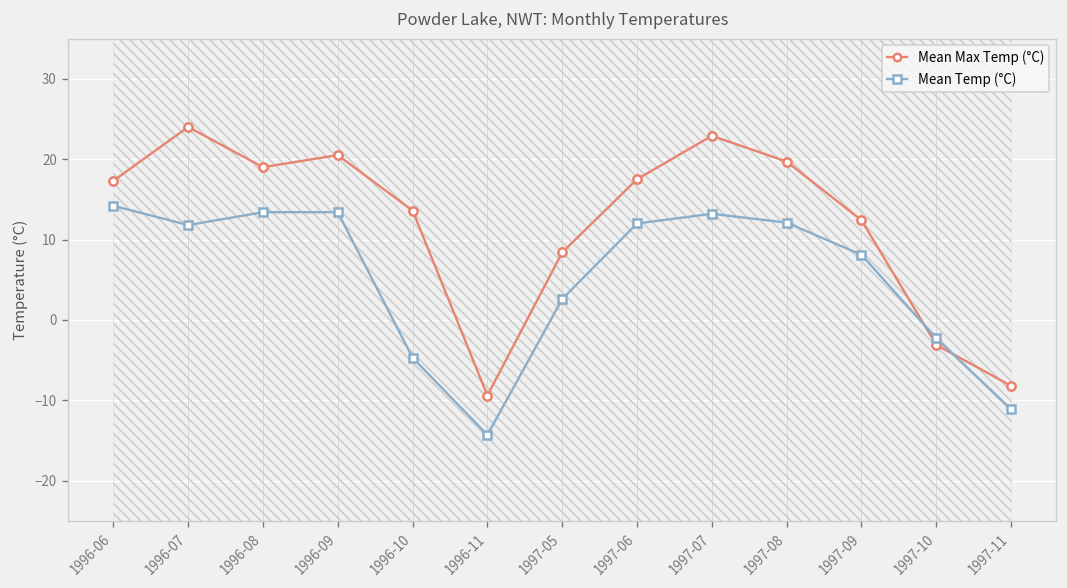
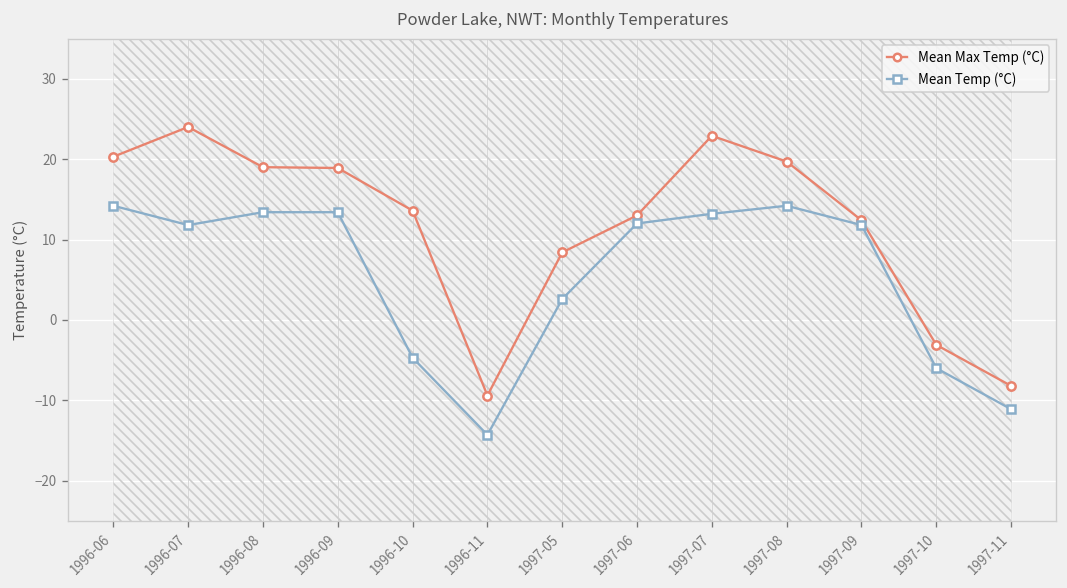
Mean Max Temp (°C), 1996-06: 17 -> 20
Mean Max Temp (°C), 1996-09: 21 -> 19
Mean Max Temp (°C), 1997-06: 18 -> 13
Mean Temp (°C), 1997-08: 12 -> 14
Mean Temp (°C), 1997-09: 8 -> 12
Mean Temp (°C), 1997-10: -2 -> -6
